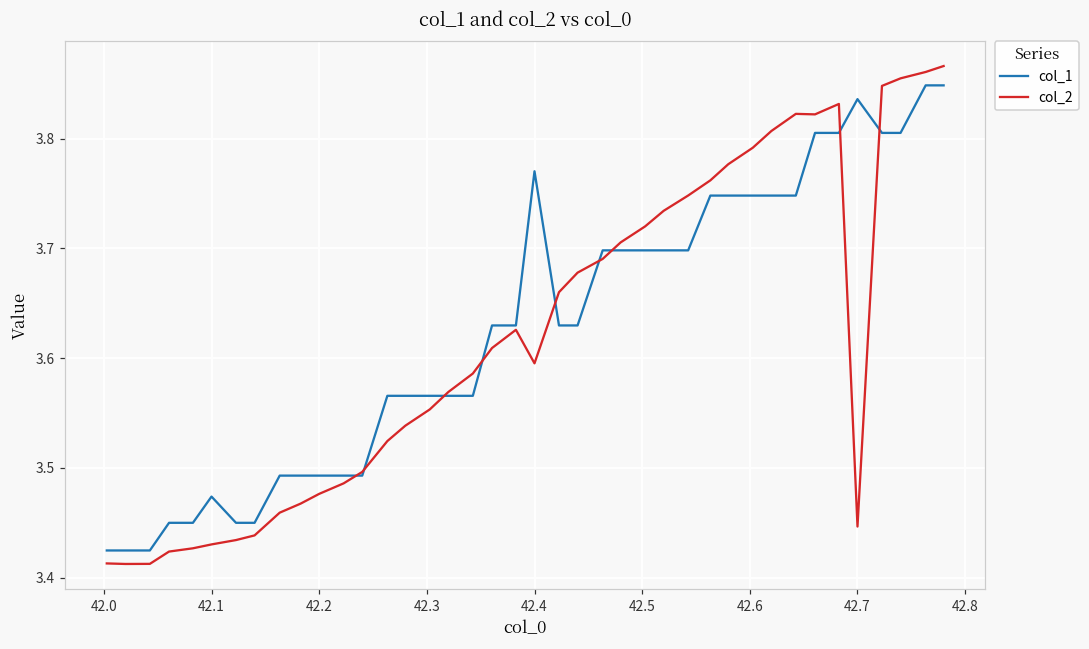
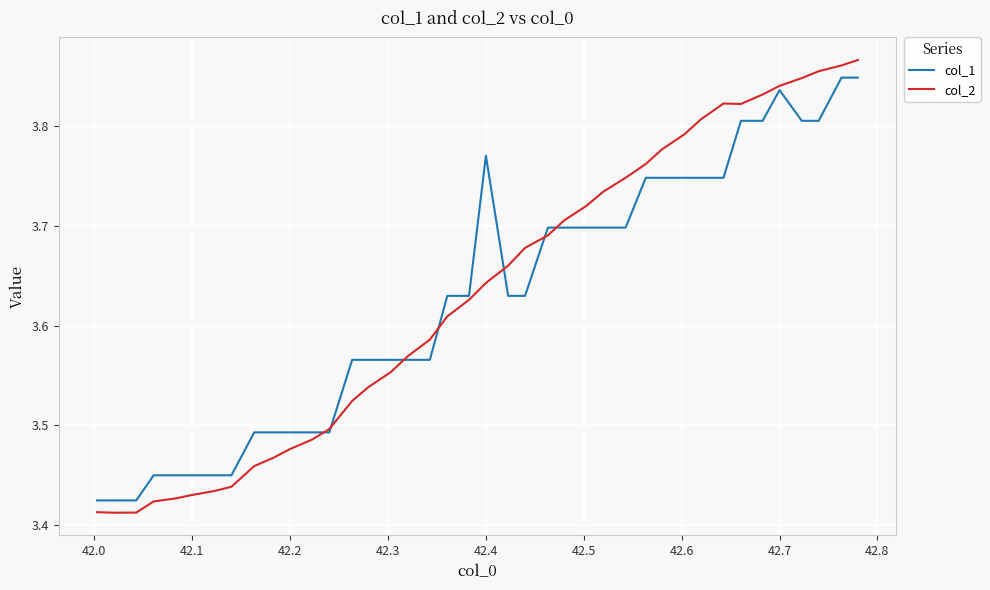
col_1, 42.1: 3.47 -> 3.45
col_2, 42.4: 3.60 -> 3.64
col_2, 42.7: 3.45 -> 3.84
